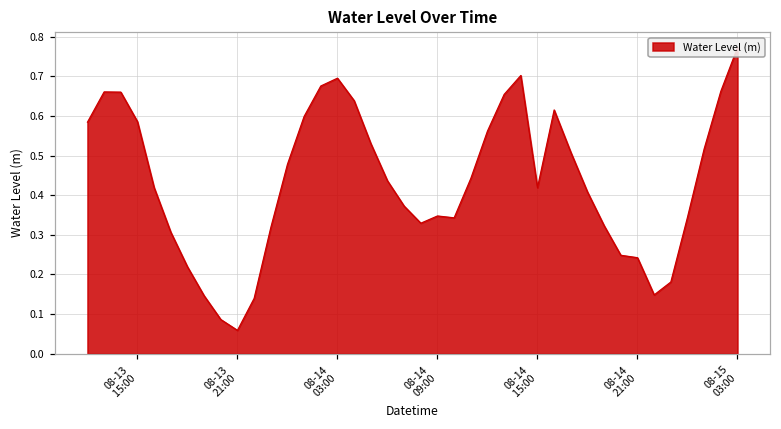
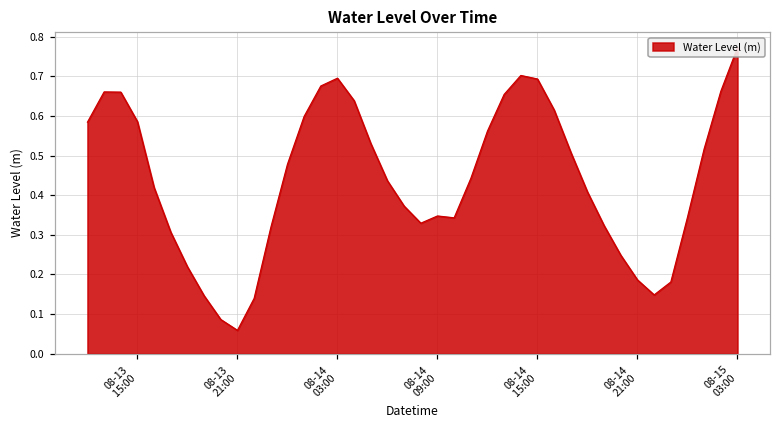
08-14 15:00: 0.42 -> 0.69
08-14 21:00: 0.24 -> 0.19
